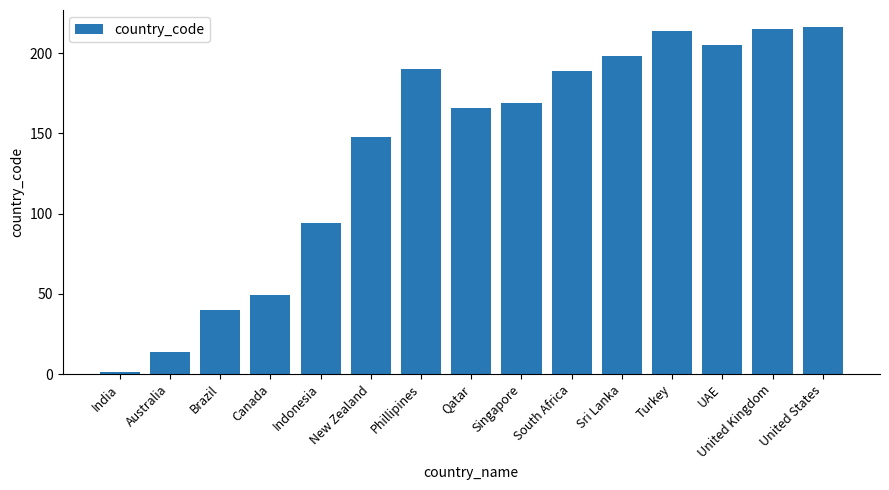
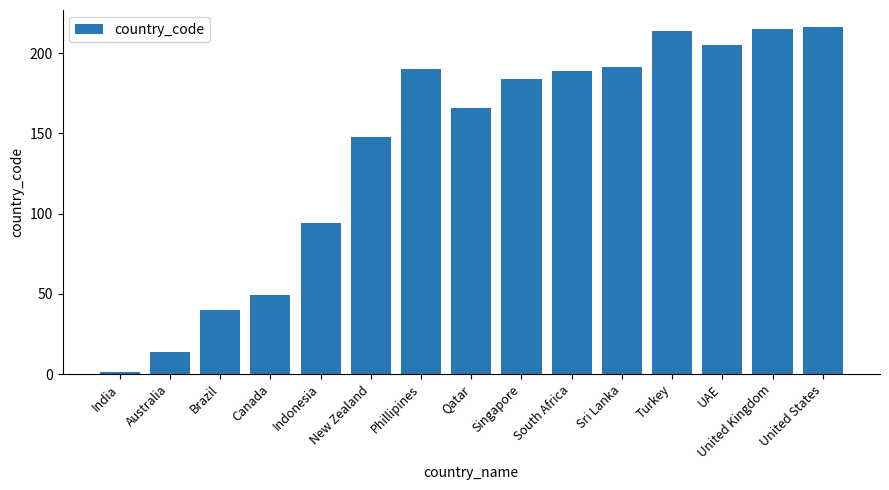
Singapore: 169 -> 184
Sri Lanka: 198 -> 191
